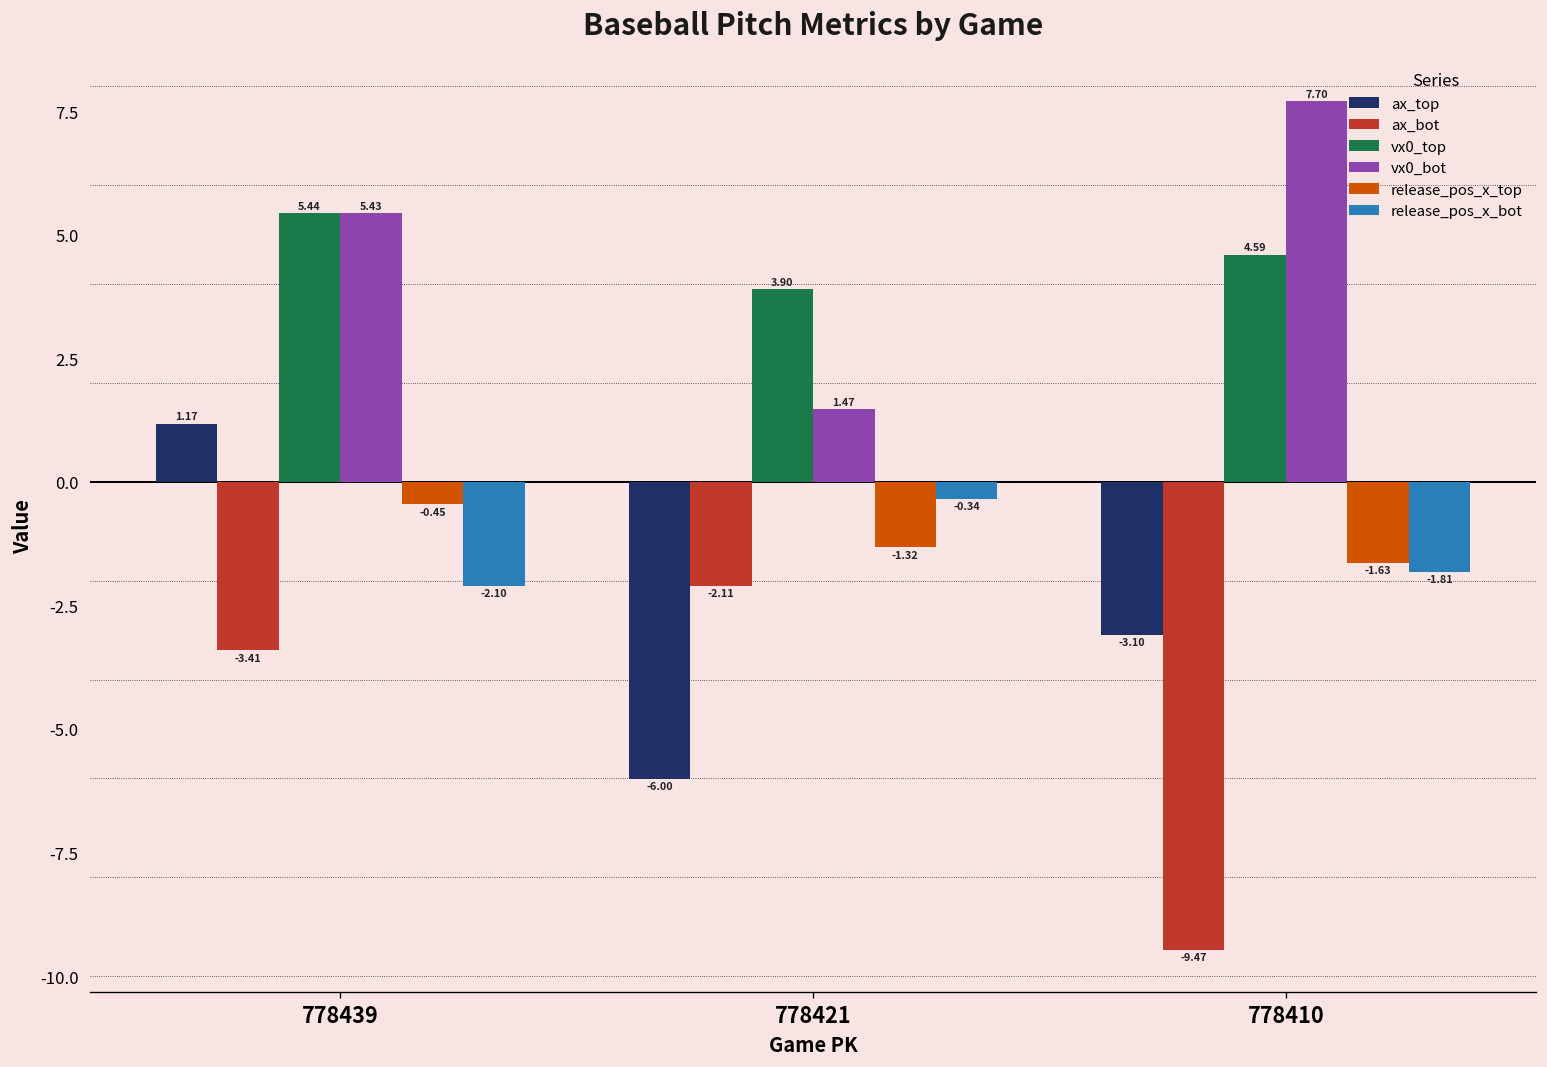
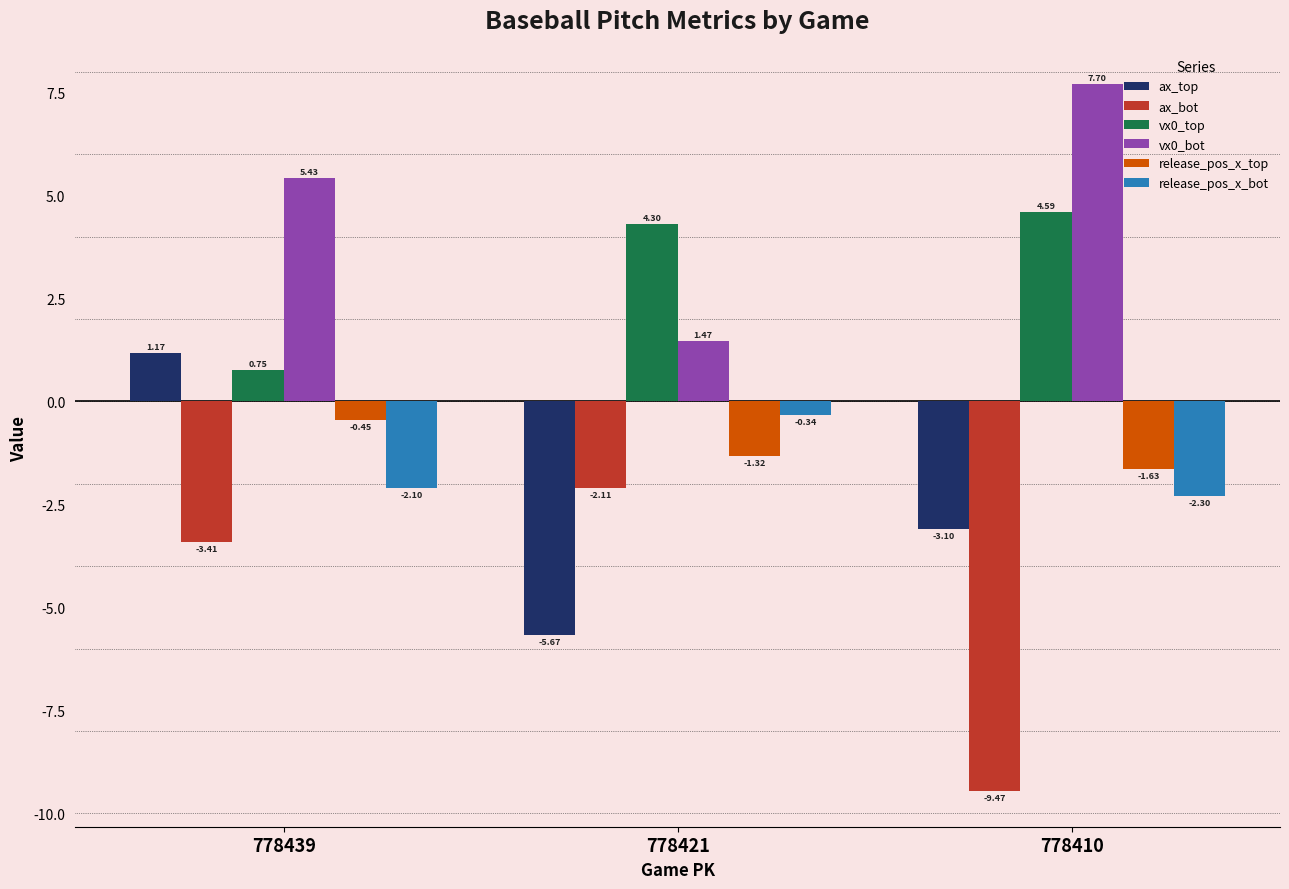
vx0_top, 778439: 5.44 -> 0.75
ax_top, 778421: -6.00 -> -5.67
vx0_top, 778421: 3.90 -> 4.30
release_pos_x_bot, 778410: -1.81 -> -2.30
